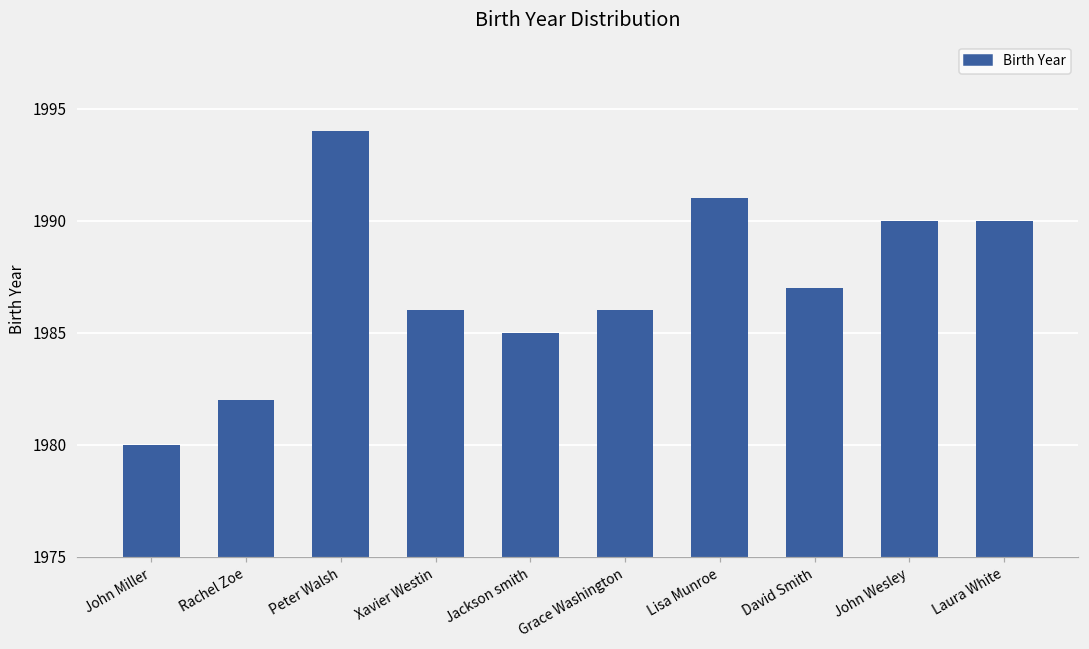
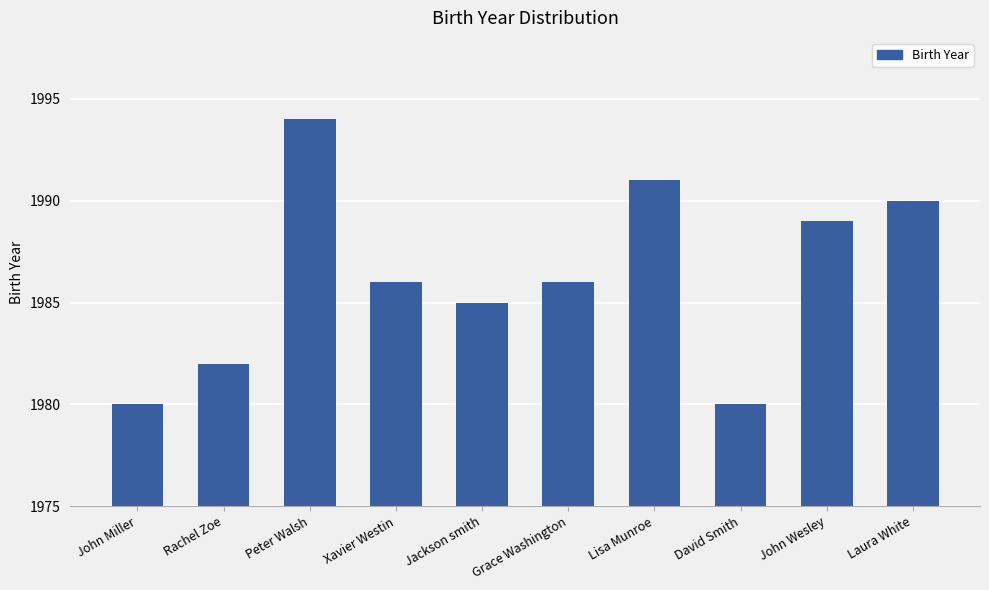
David Smith: 1987 -> 1980
John Wesley: 1990 -> 1989
